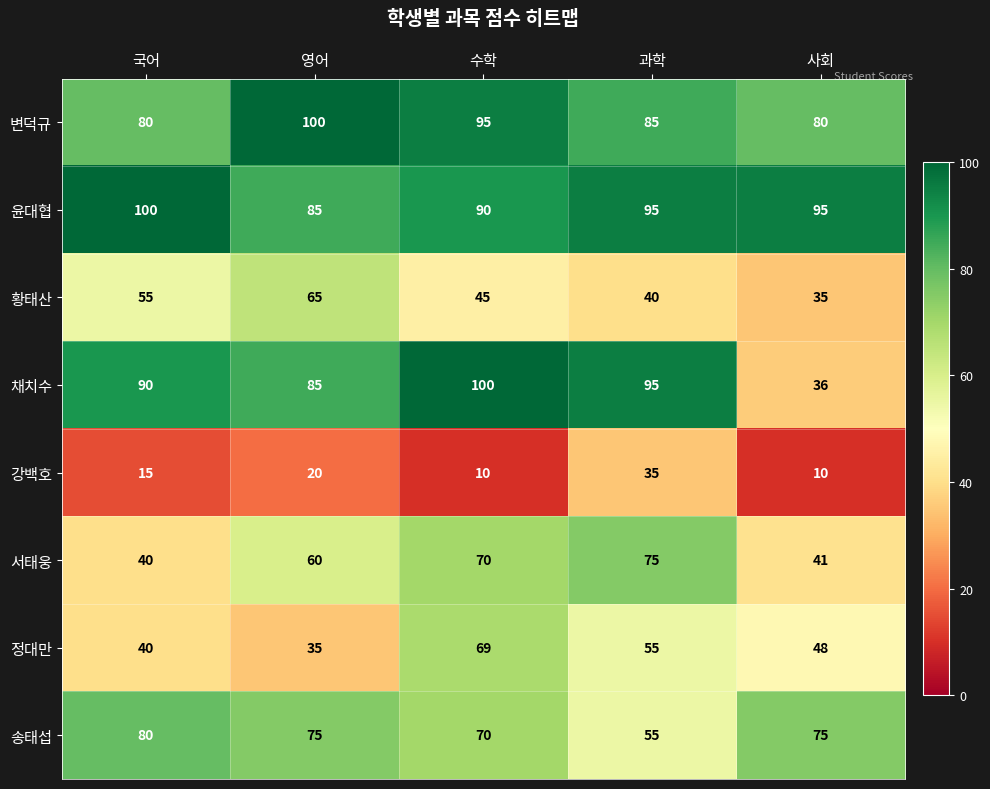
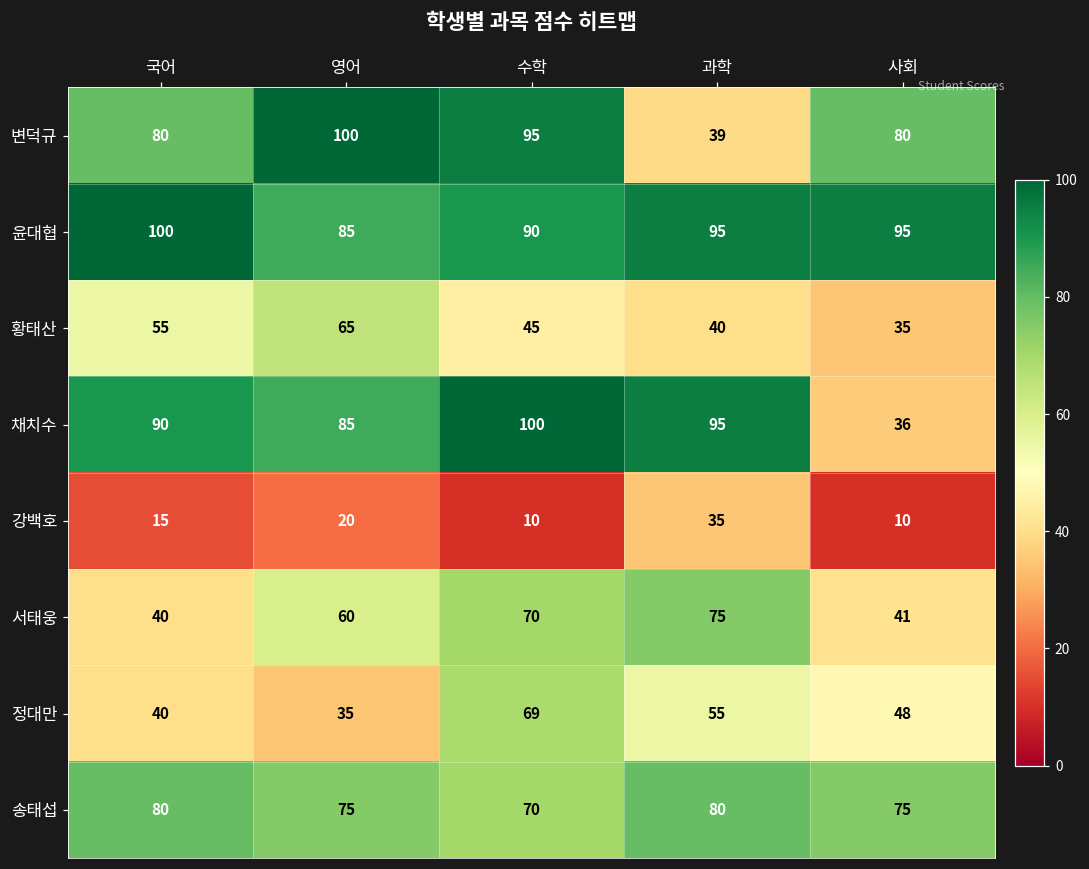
변덕규, 과학: 85 -> 39
송태섭, 과학: 55 -> 80
